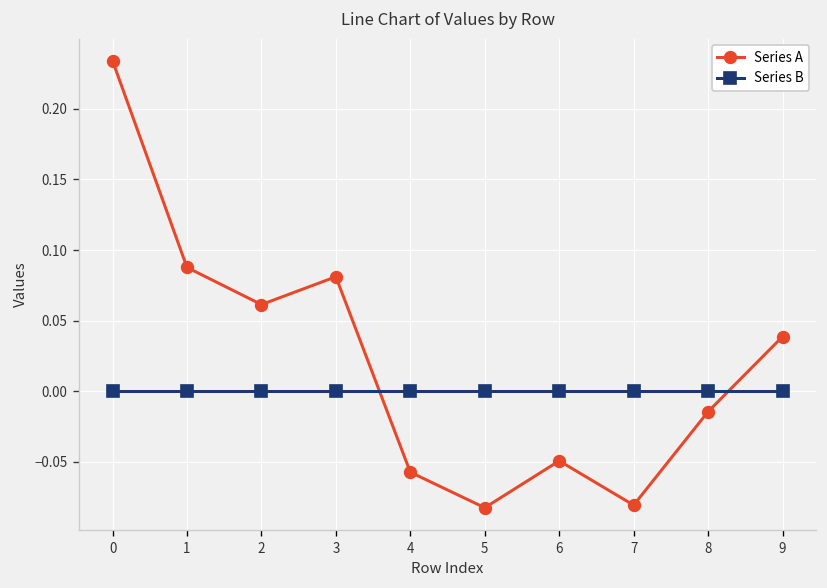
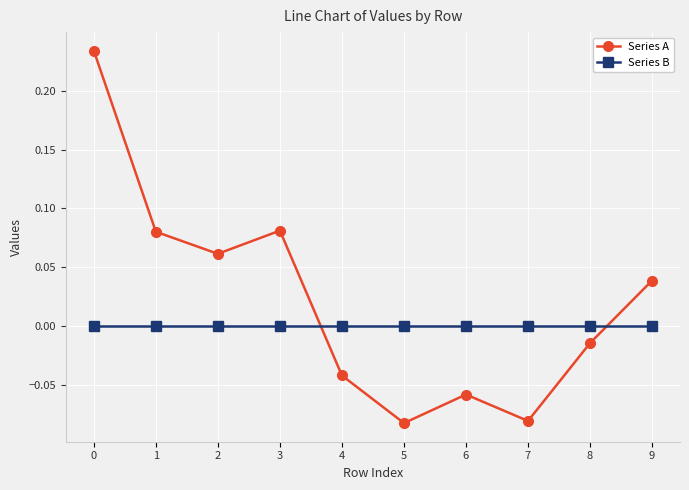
Series A, 1: 0.088 -> 0.080
Series A, 4: -0.057 -> -0.042
Series A, 6: -0.049 -> -0.058
